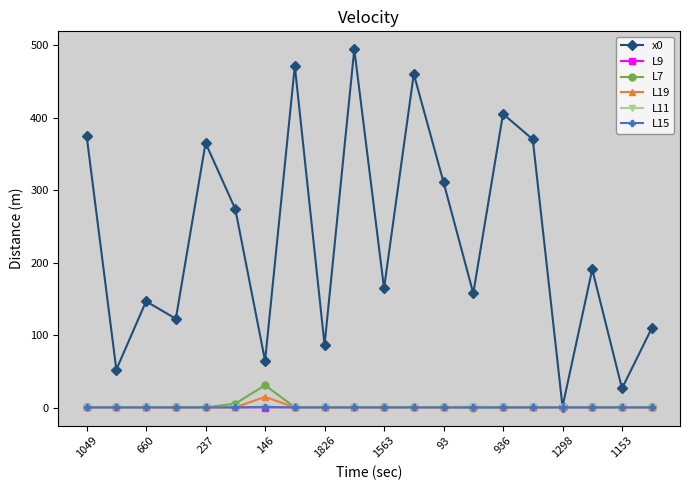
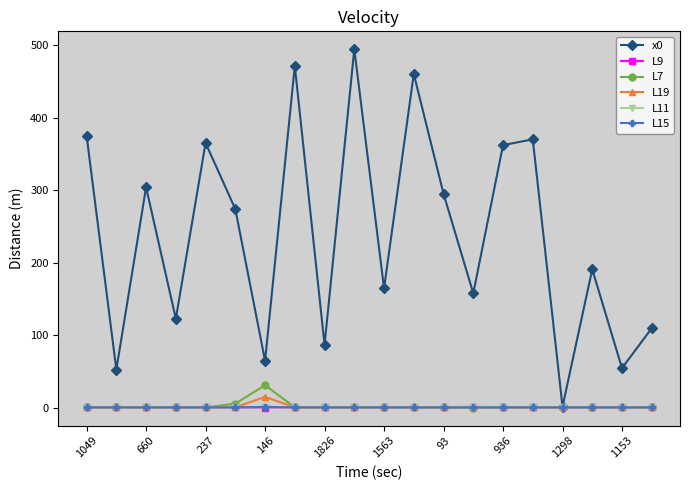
x0, 660: 150 -> 300
x0, 93: 310 -> 300
x0, 936: 410 -> 360
x0, 1153: 30 -> 60
